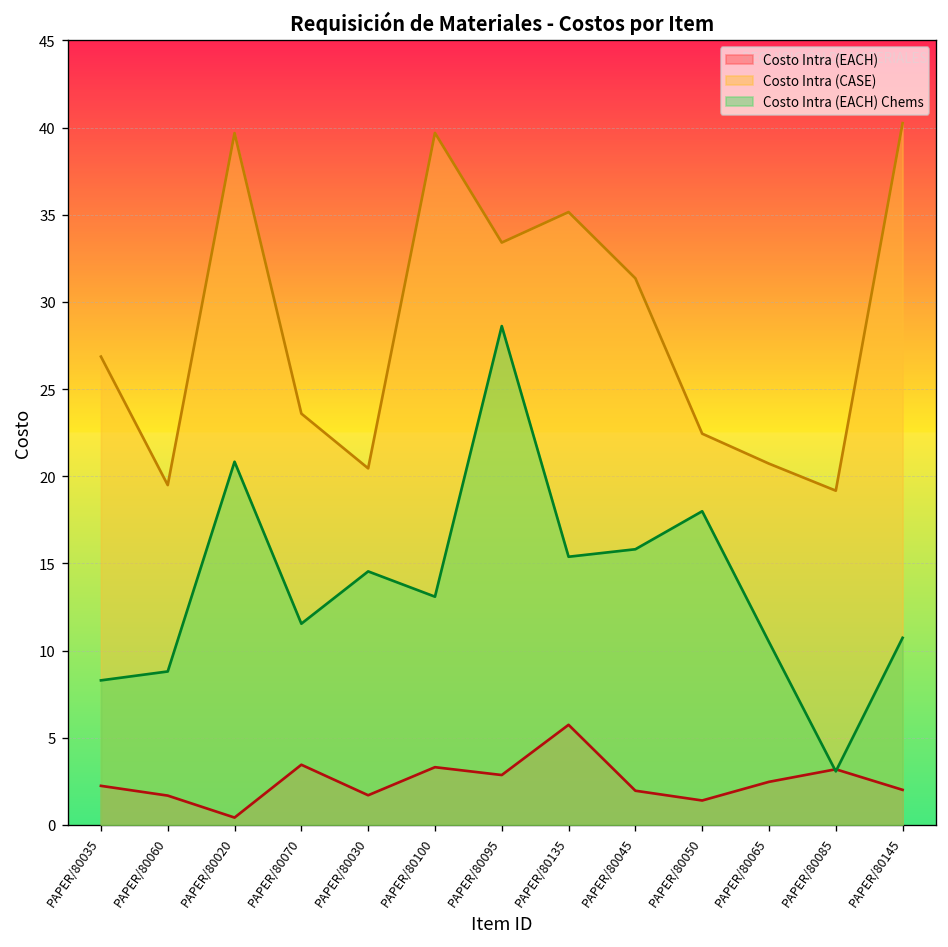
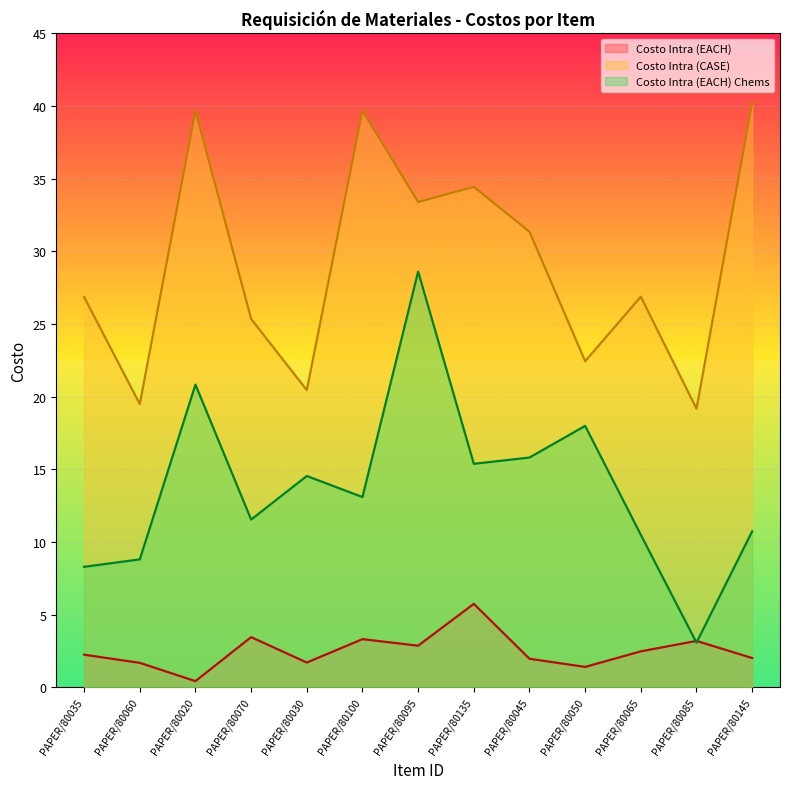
Costo Intra (CASE), PAPER/80070: 23.6 -> 25.4
Costo Intra (CASE), PAPER/80135: 35.2 -> 34.4
Costo Intra (CASE), PAPER/80065: 20.7 -> 26.9
